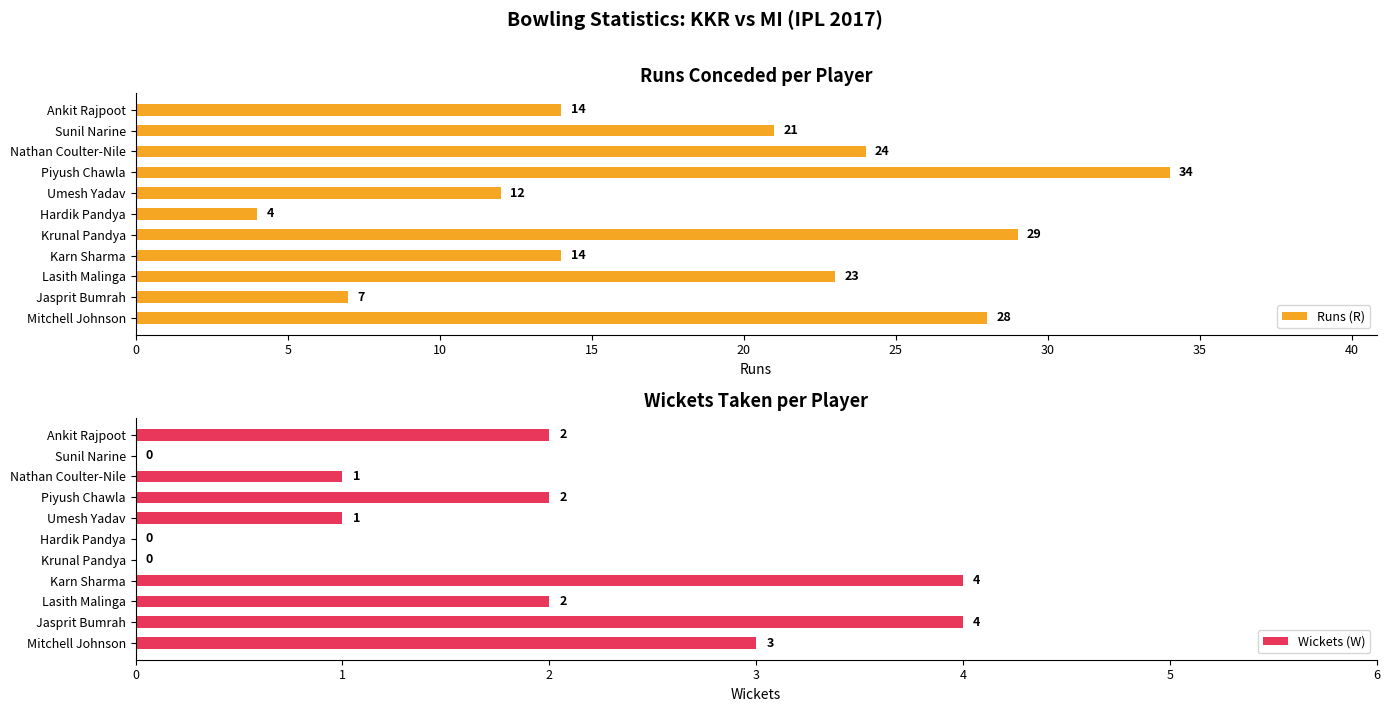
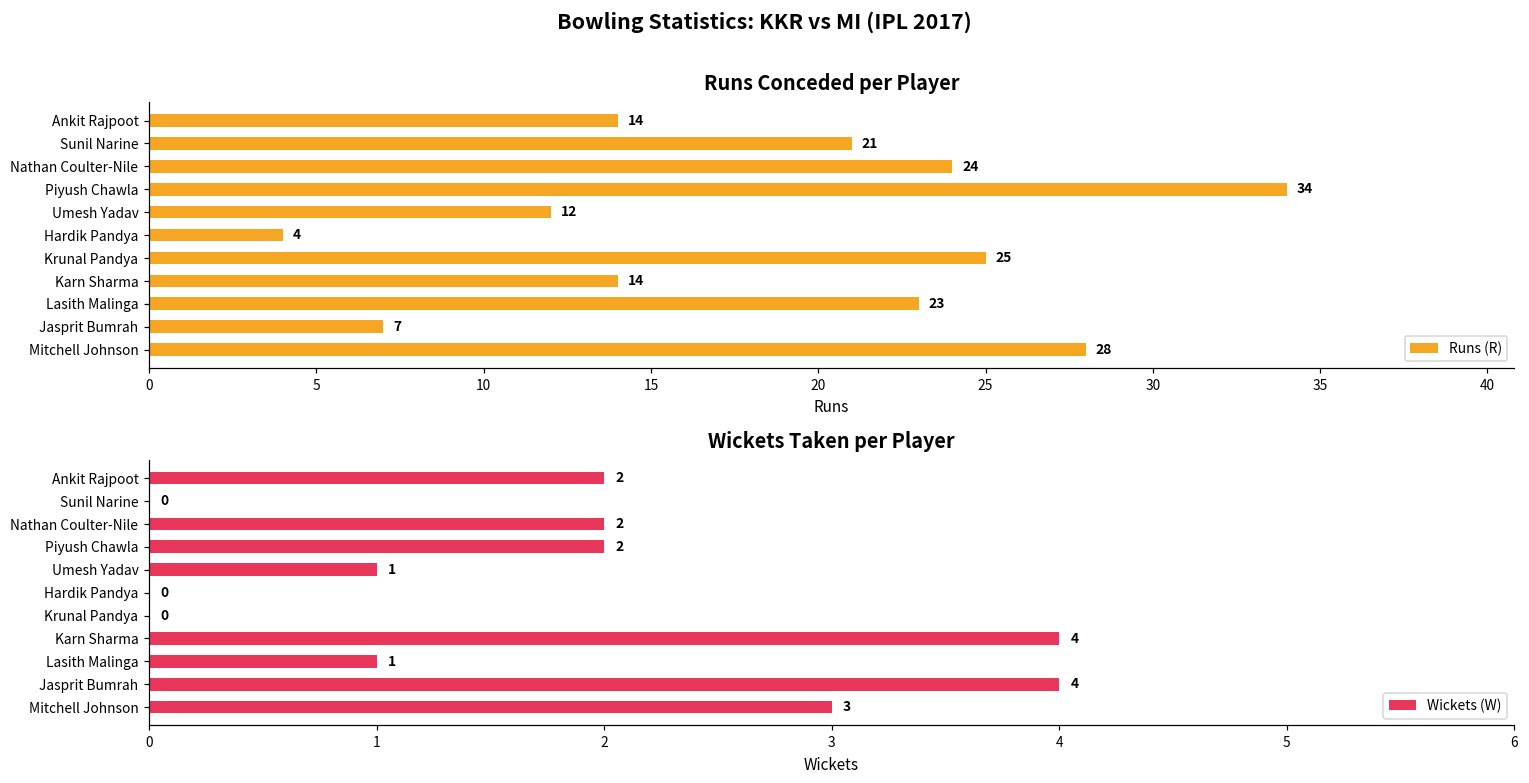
Runs Conceded per Player, Krunal Pandya: 29 -> 25
Wickets Taken per Player, Nathan Coulter-Nile: 1 -> 2
Wickets Taken per Player, Lasith Malinga: 2 -> 1
